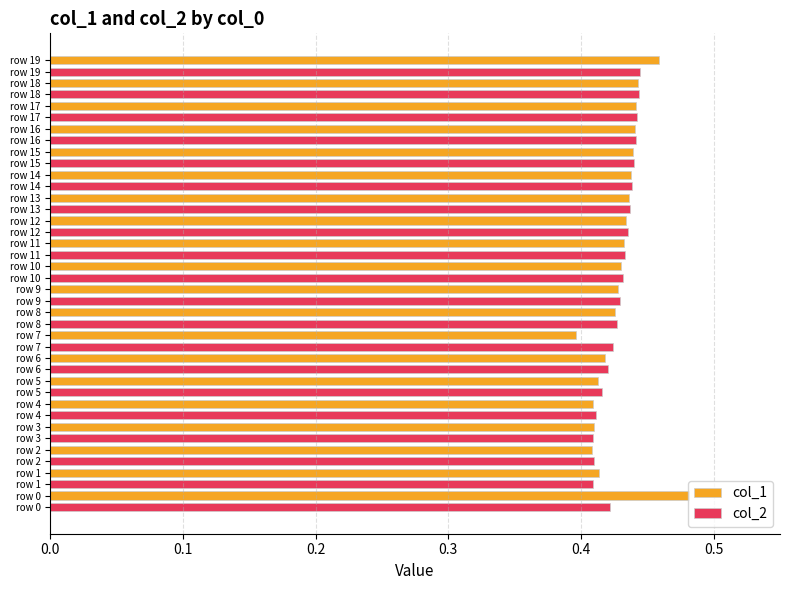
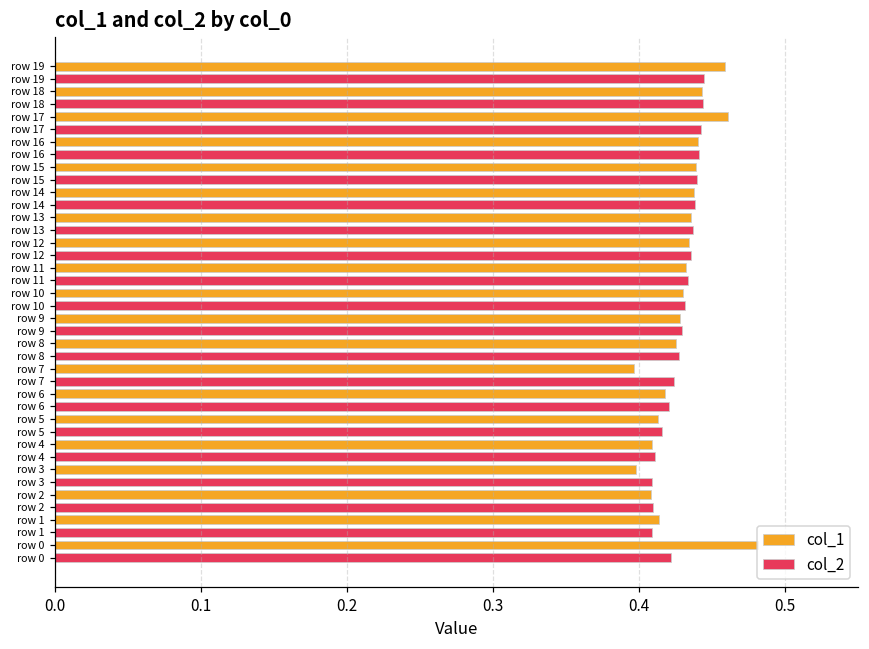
col_1, row 17: 0.442 -> 0.461
col_1, row 3: 0.410 -> 0.398
